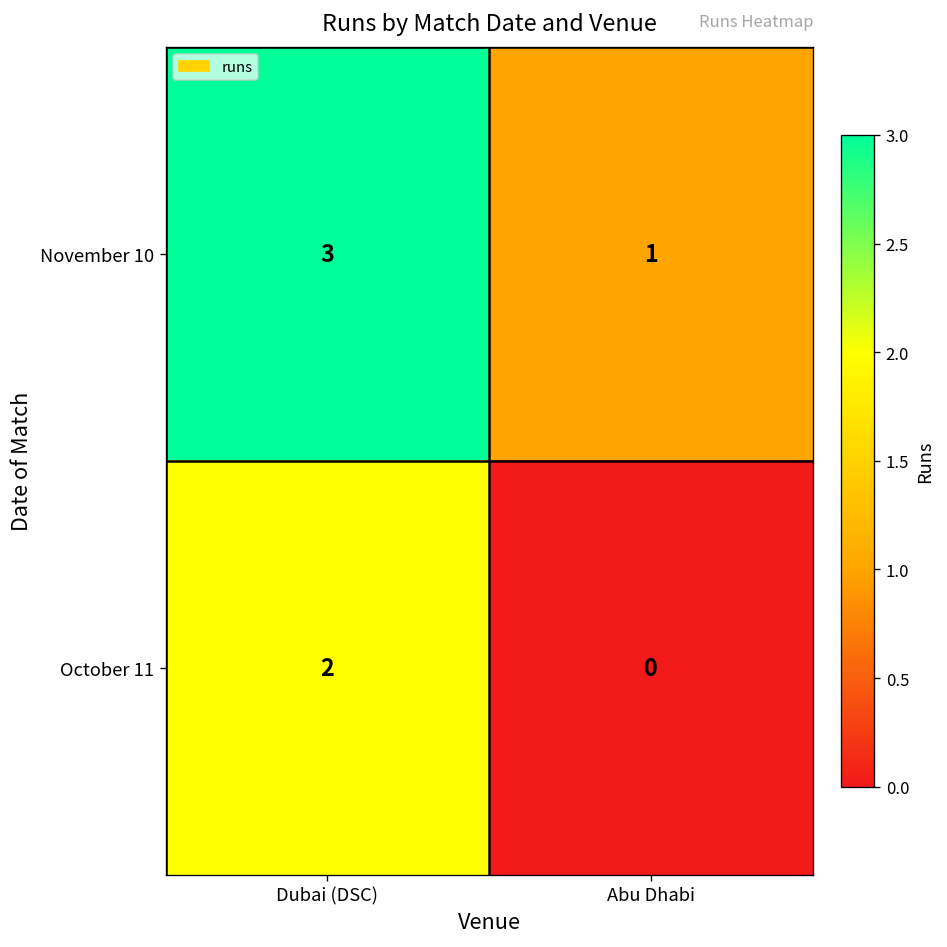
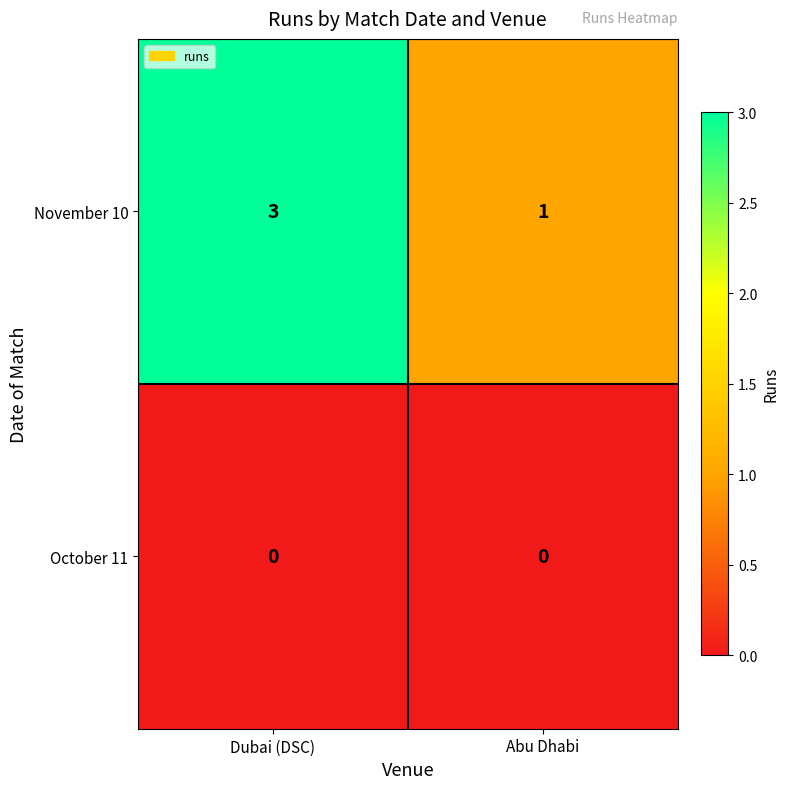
October 11, Dubai (DSC): 2 -> 0
